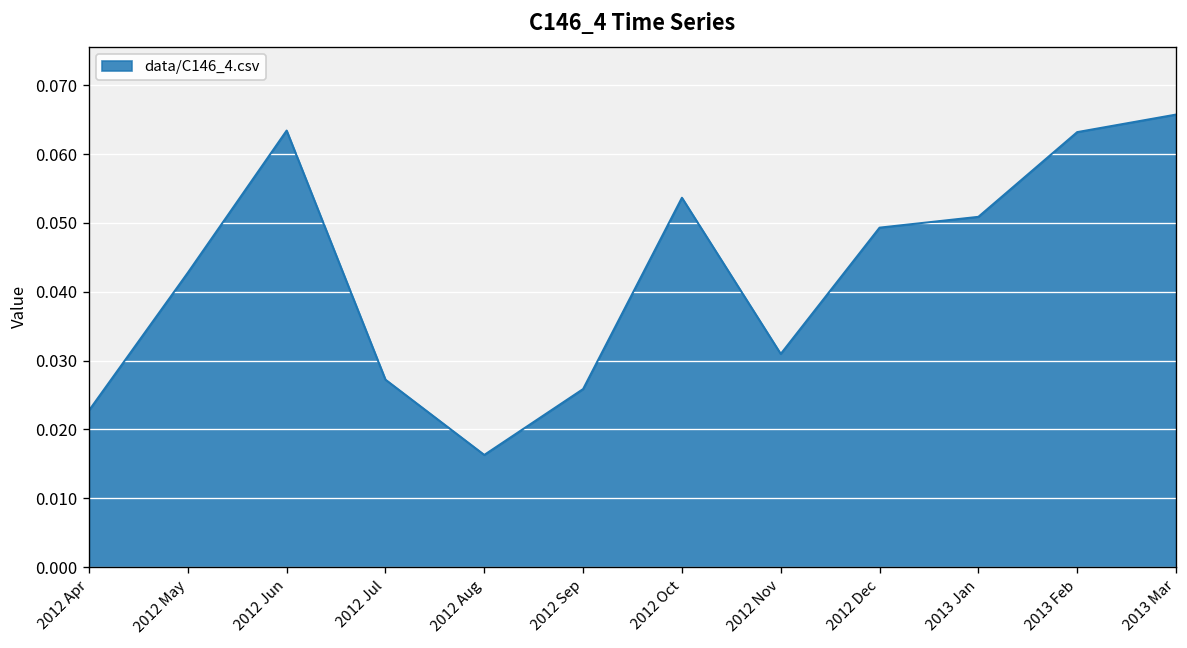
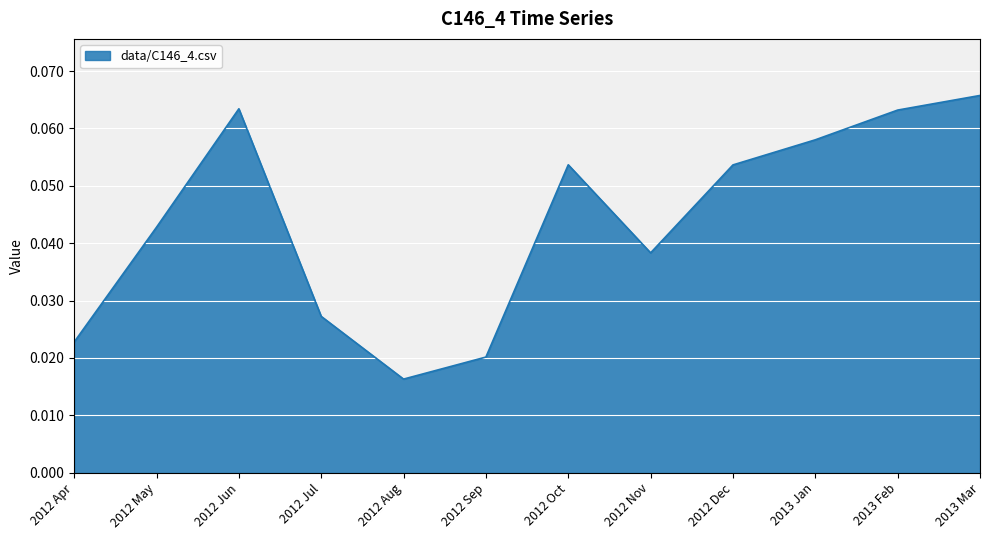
2012 Sep: 0.026 -> 0.020
2012 Nov: 0.031 -> 0.038
2012 Dec: 0.049 -> 0.054
2013 Jan: 0.051 -> 0.058
